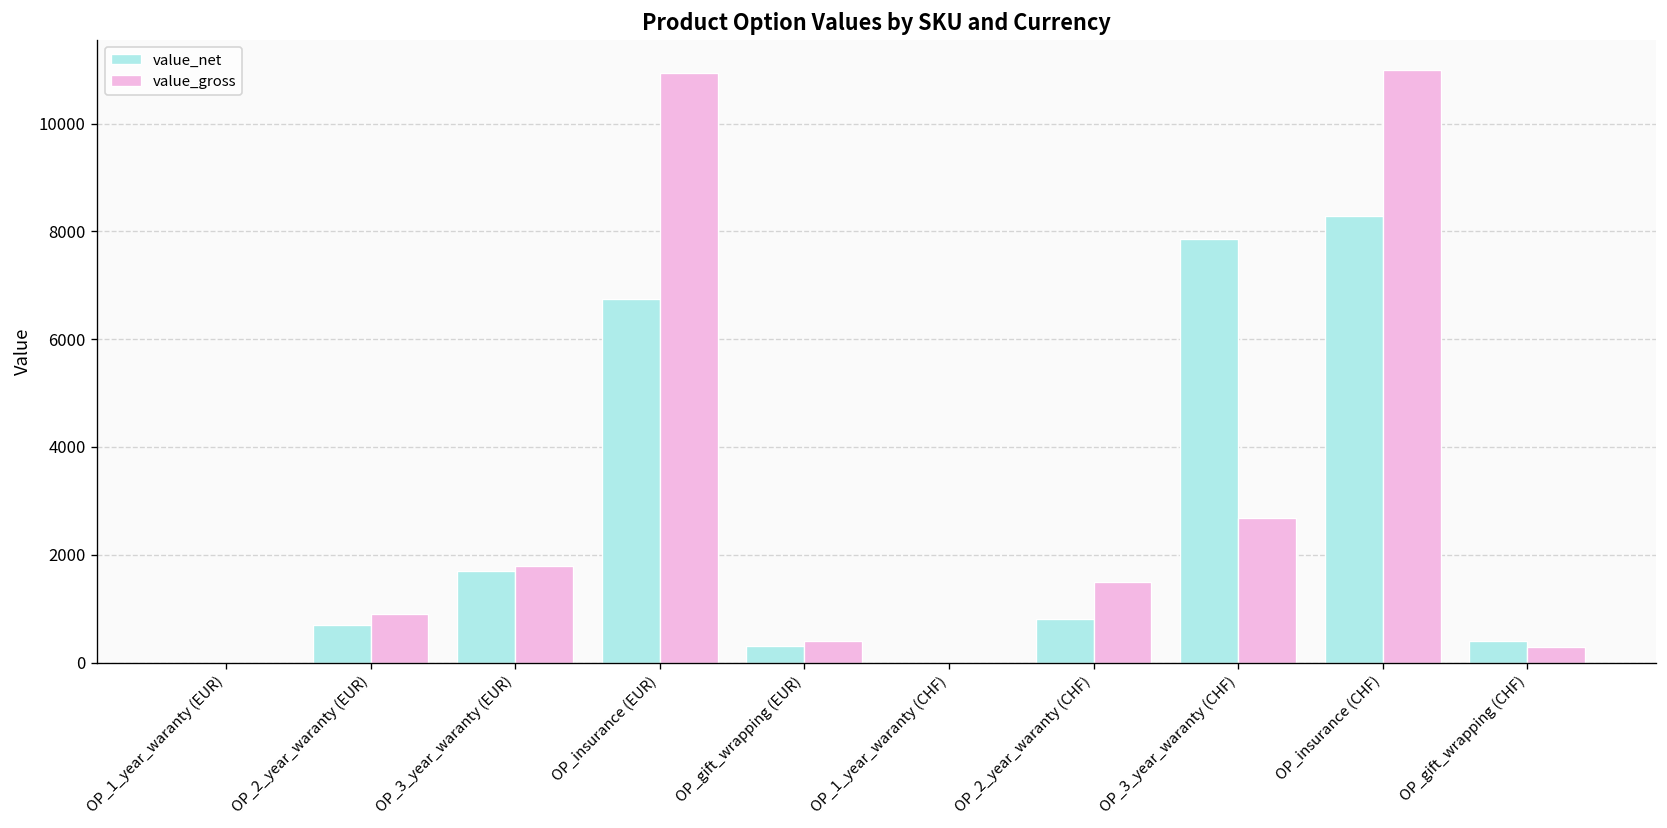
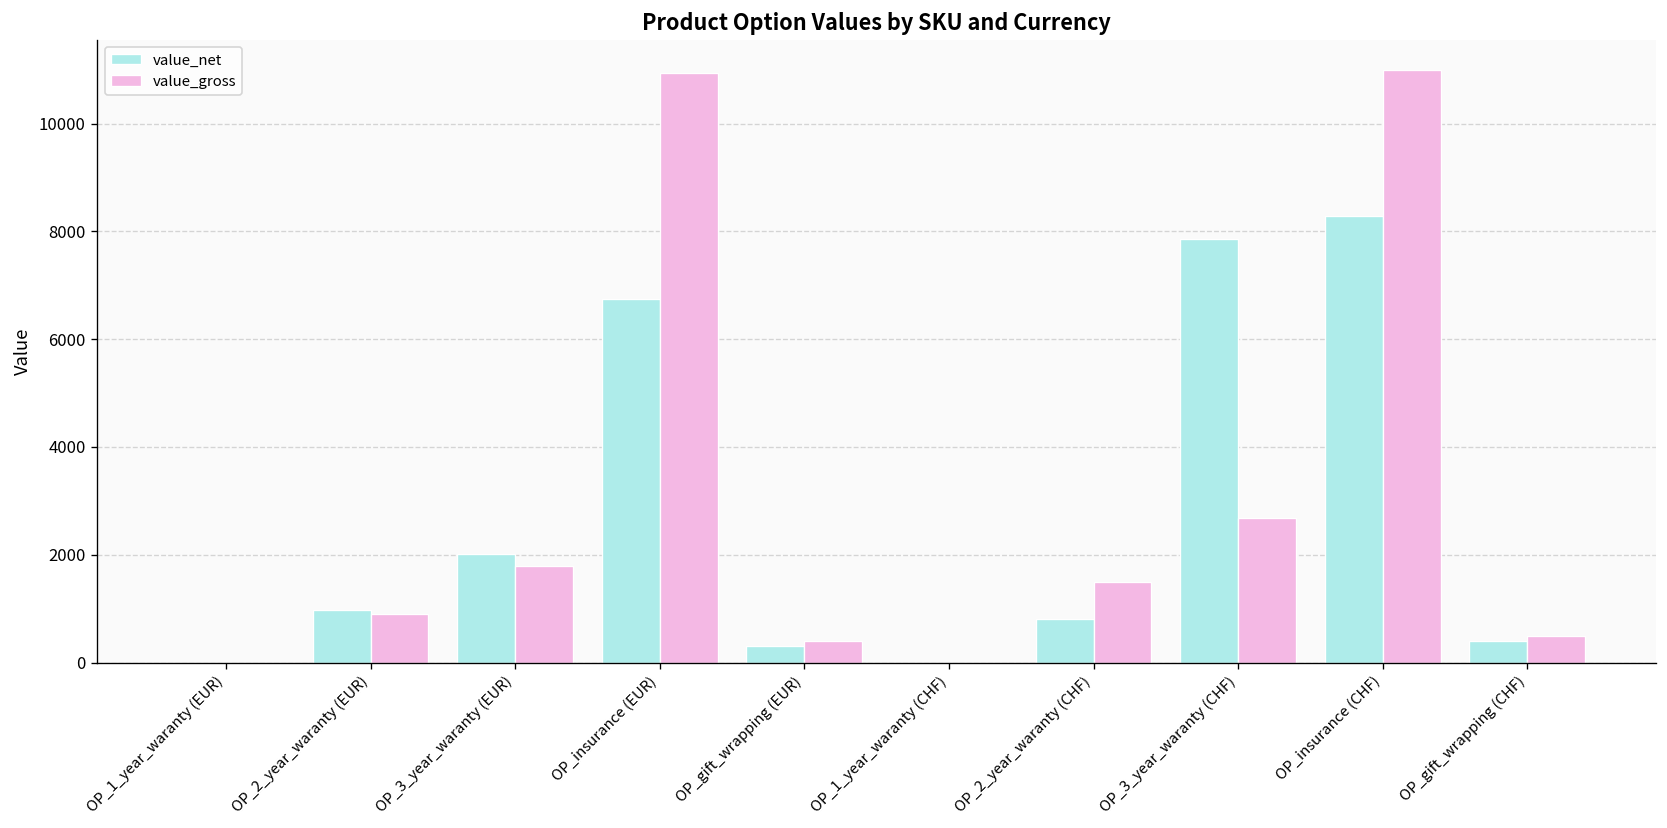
value_net, OP_2_year_waranty (EUR): 700 -> 1000
value_net, OP_3_year_waranty (EUR): 1700 -> 2000
value_gross, OP_gift_wrapping (CHF): 300 -> 500
